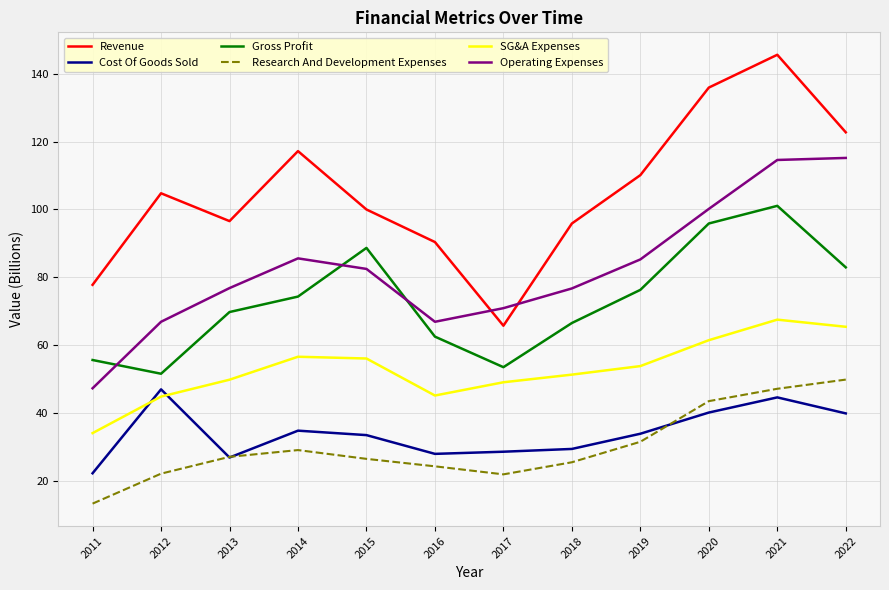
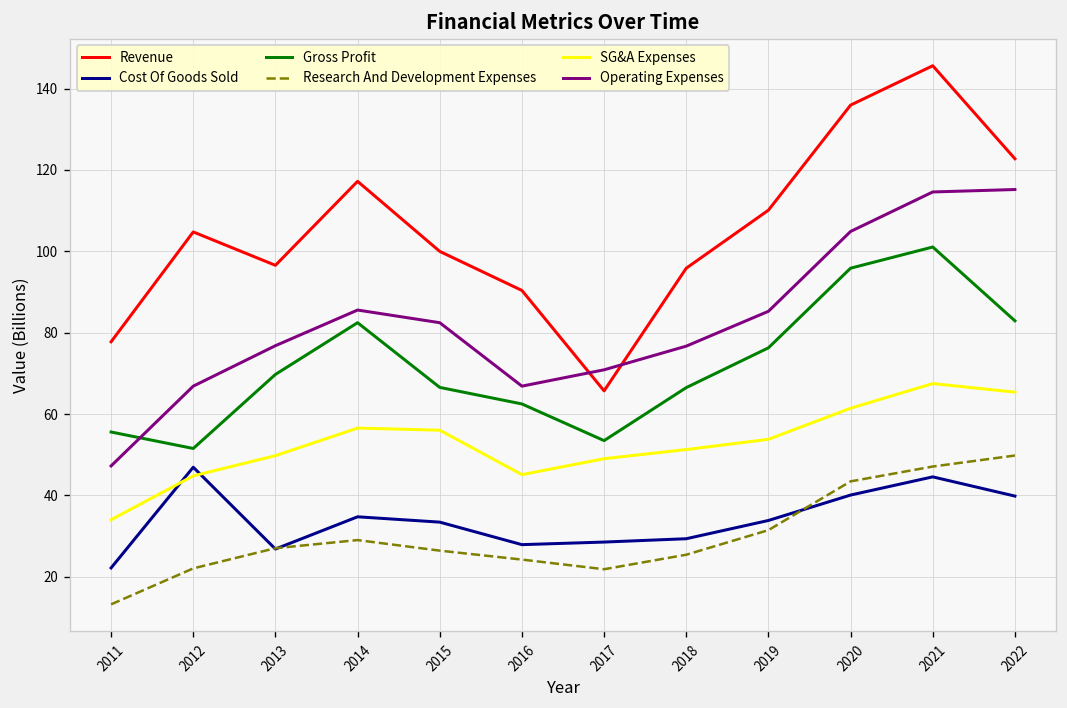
Gross Profit, 2014: 74 -> 82
Gross Profit, 2015: 89 -> 67
Operating Expenses, 2020: 100 -> 105
